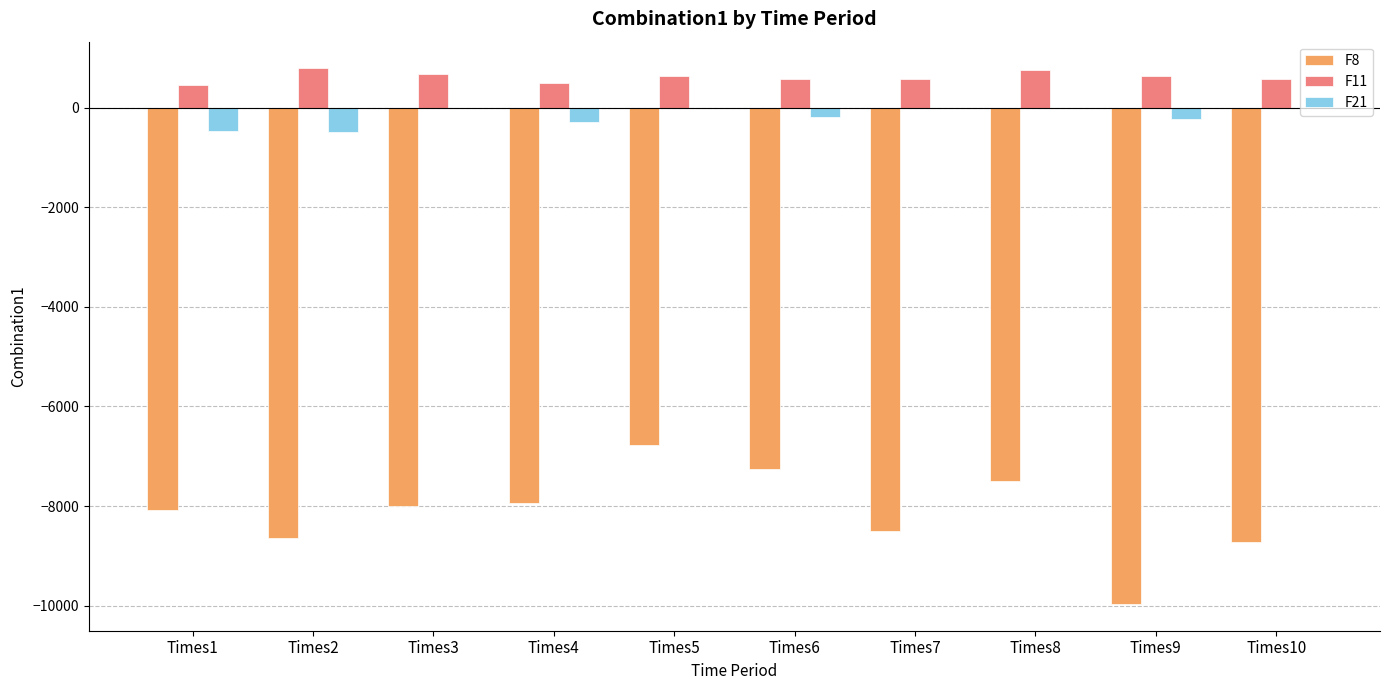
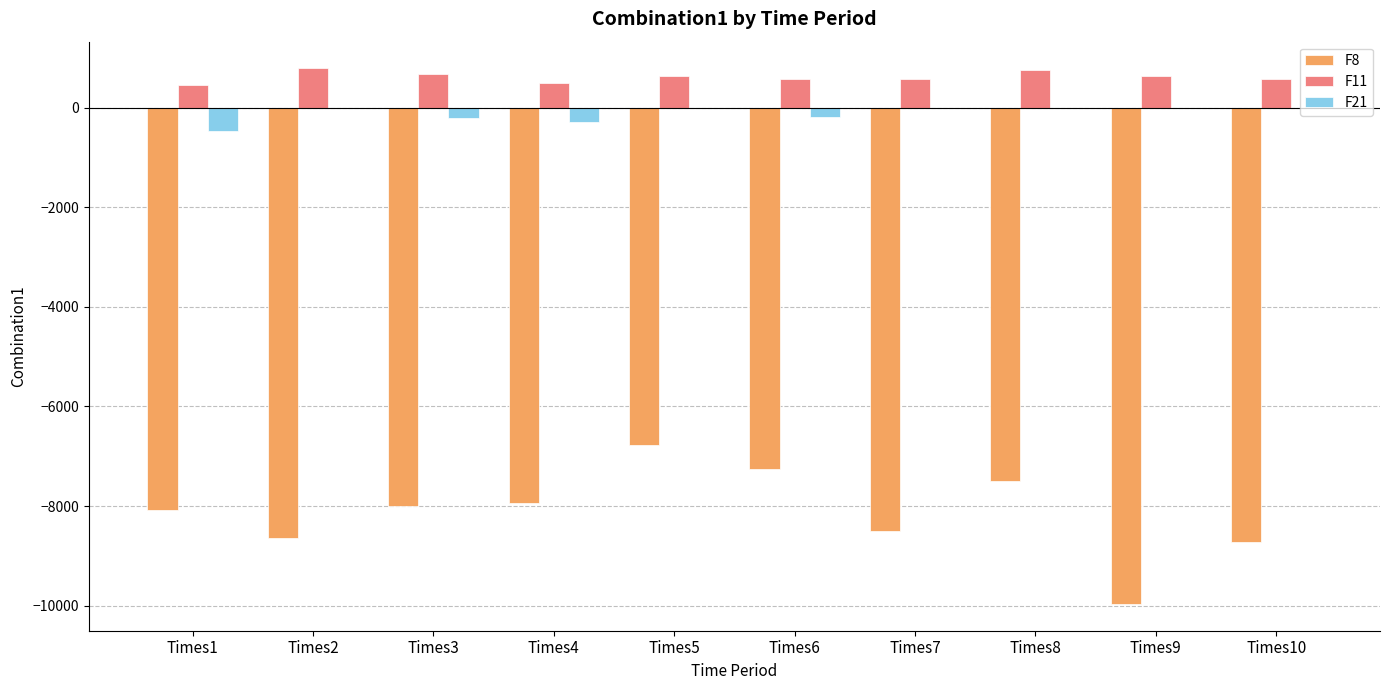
F21, Times2: -500 -> 0
F21, Times3: 0 -> -200
F21, Times9: -200 -> 0
